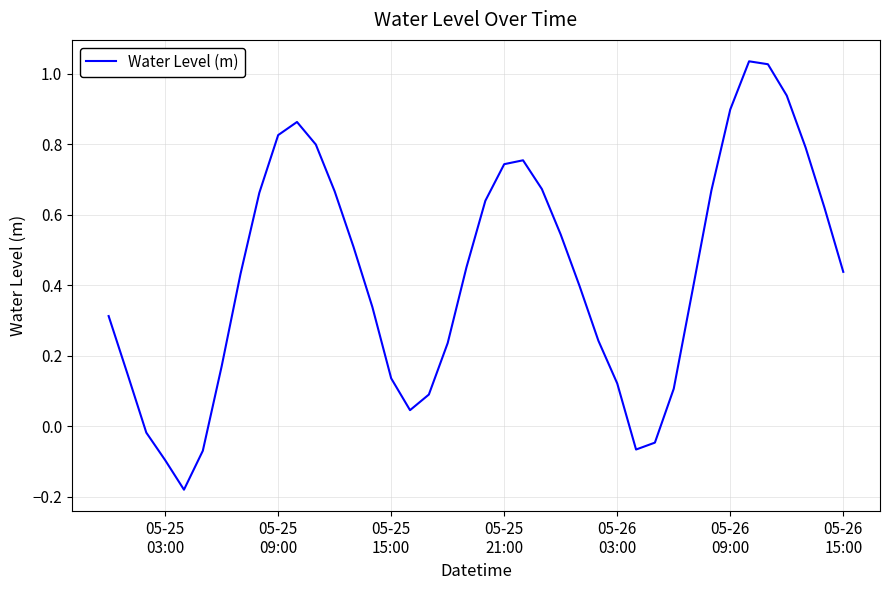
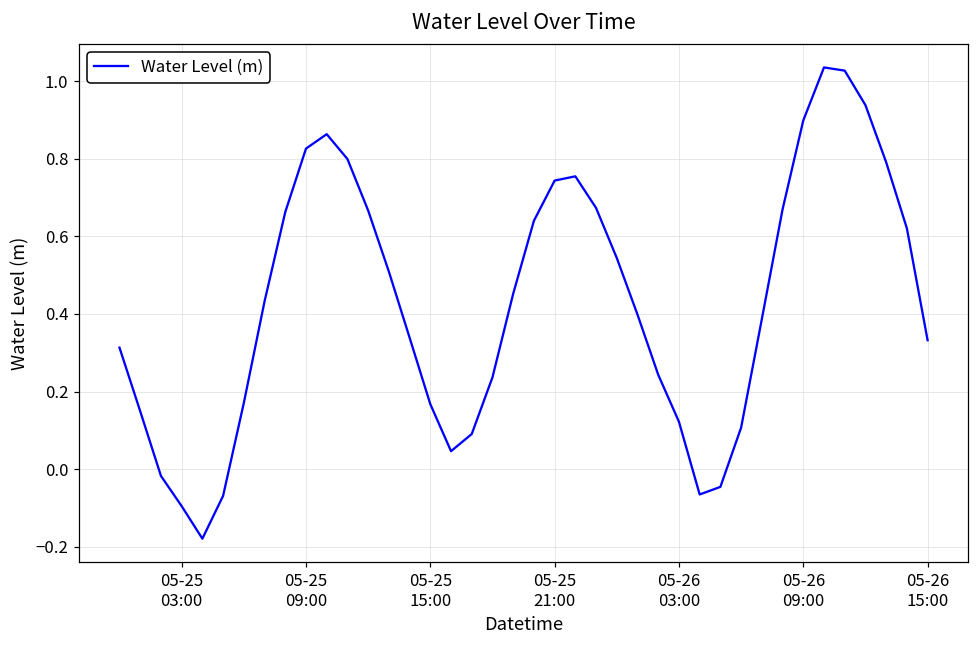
05-25 15:00: 0.14 -> 0.17
05-26 15:00: 0.44 -> 0.33
